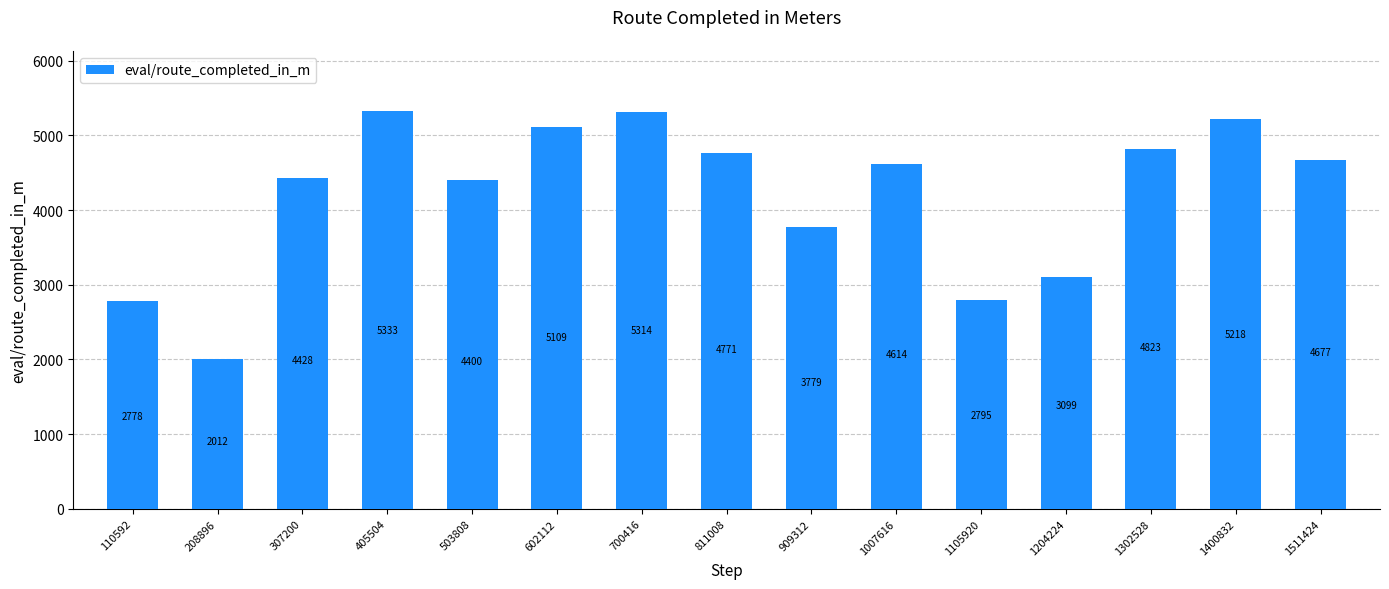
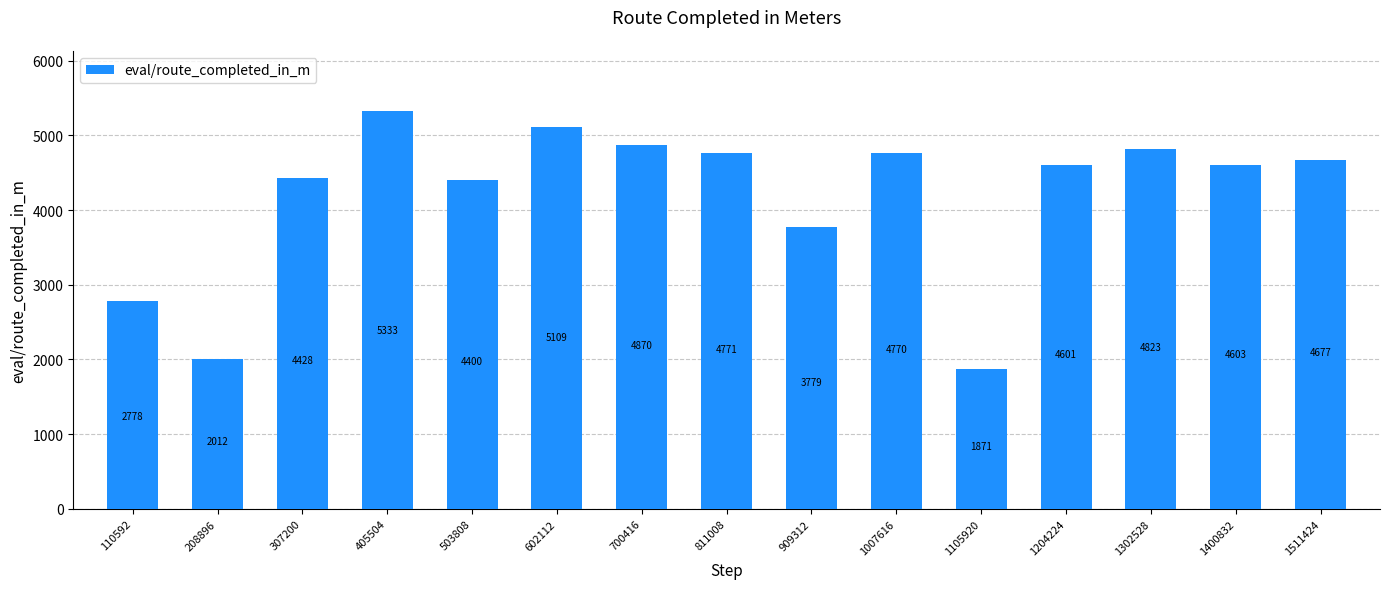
700416: 5314 -> 4870
1007616: 4614 -> 4770
1105920: 2795 -> 1871
1204224: 3099 -> 4601
1400832: 5218 -> 4603
